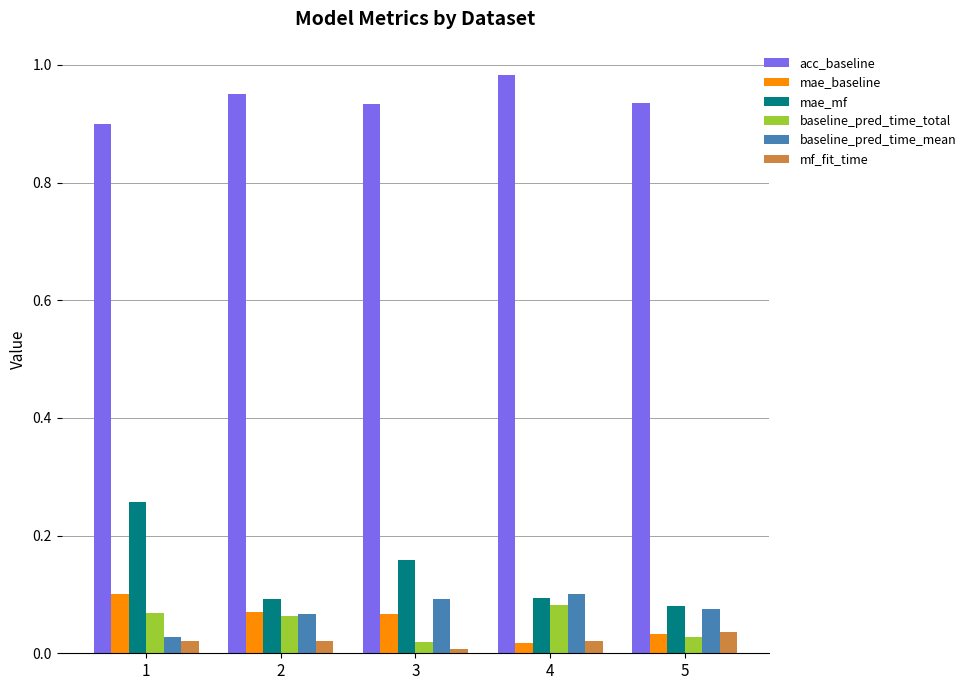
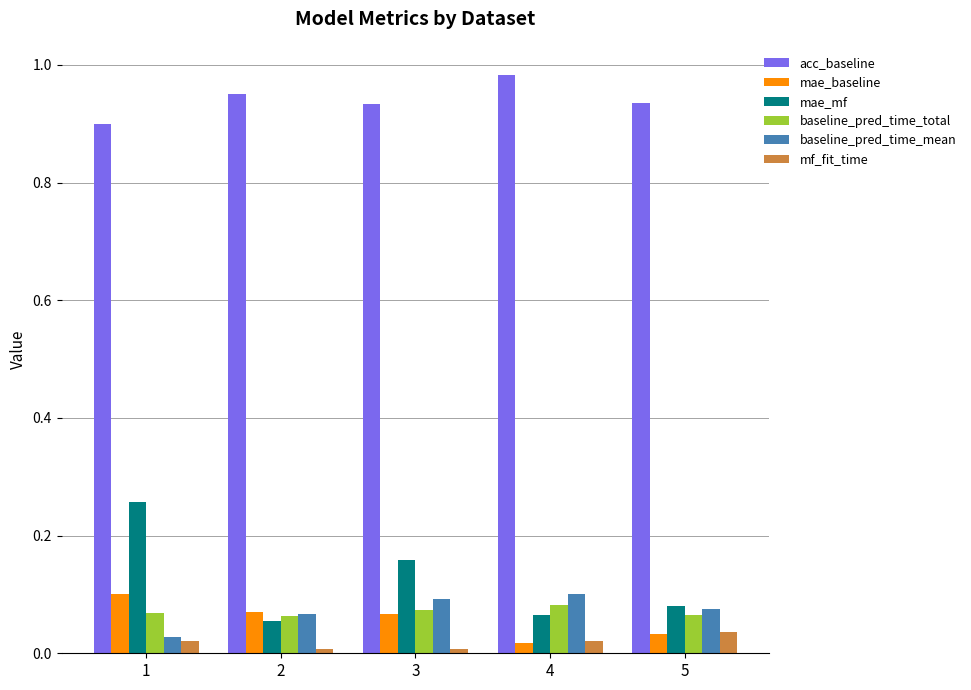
mae_mf, 2: 0.09 -> 0.05
mf_fit_time, 2: 0.02 -> 0.01
baseline_pred_time_total, 3: 0.02 -> 0.07
mae_mf, 4: 0.09 -> 0.07
baseline_pred_time_total, 5: 0.03 -> 0.06
